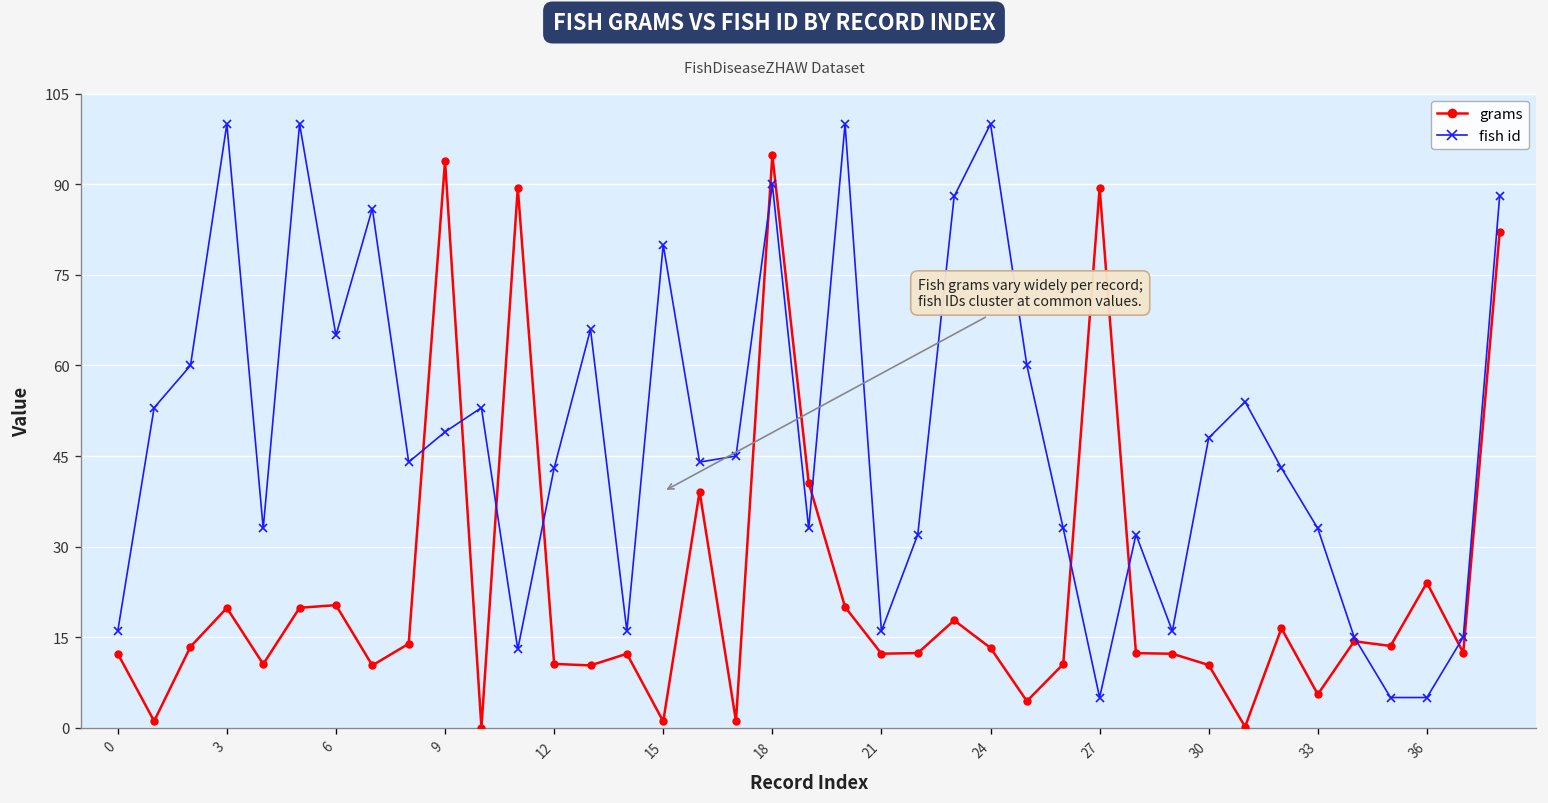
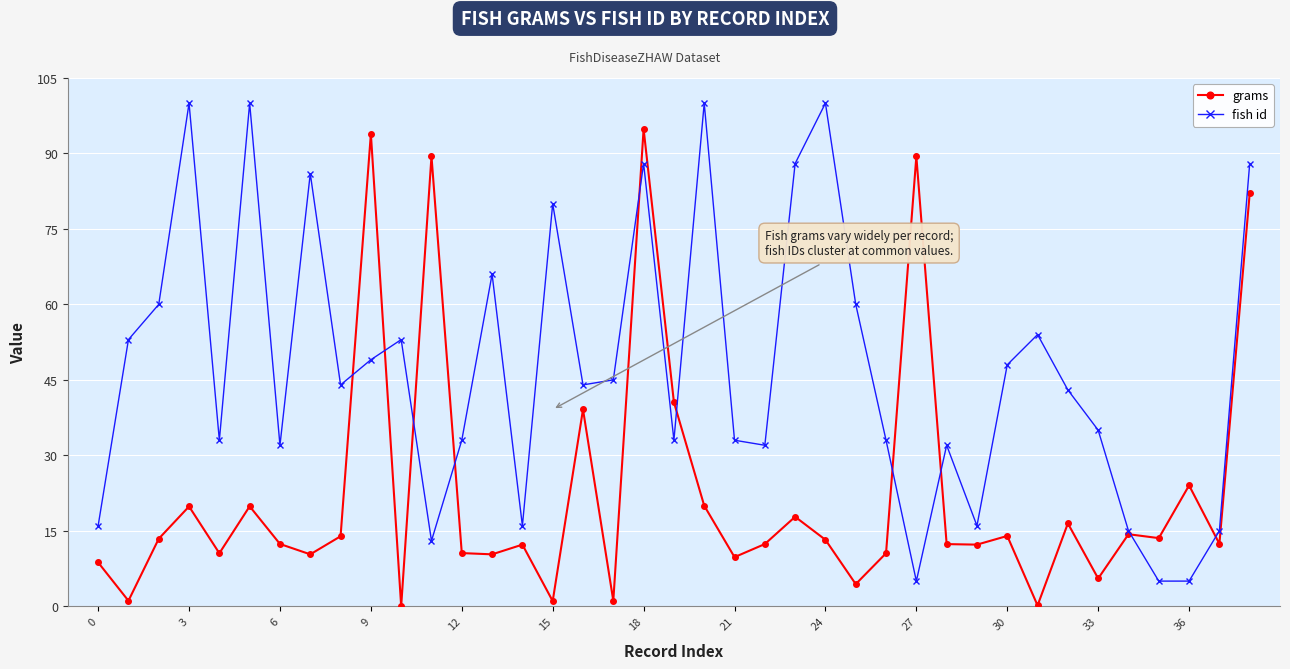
grams, 0: 12 -> 9
grams, 6: 20 -> 12
fish id, 6: 65 -> 32
fish id, 12: 43 -> 33
fish id, 18: 90 -> 88
grams, 21: 12 -> 10
fish id, 21: 16 -> 33
grams, 30: 10 -> 14
fish id, 33: 33 -> 35
